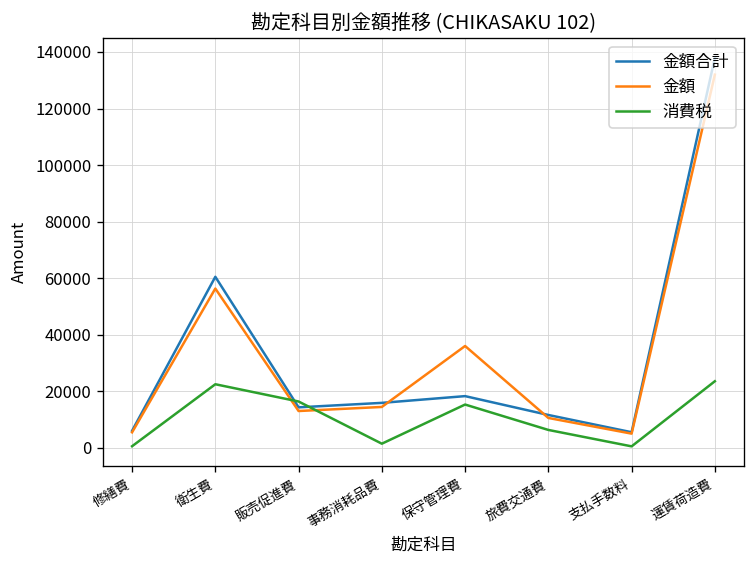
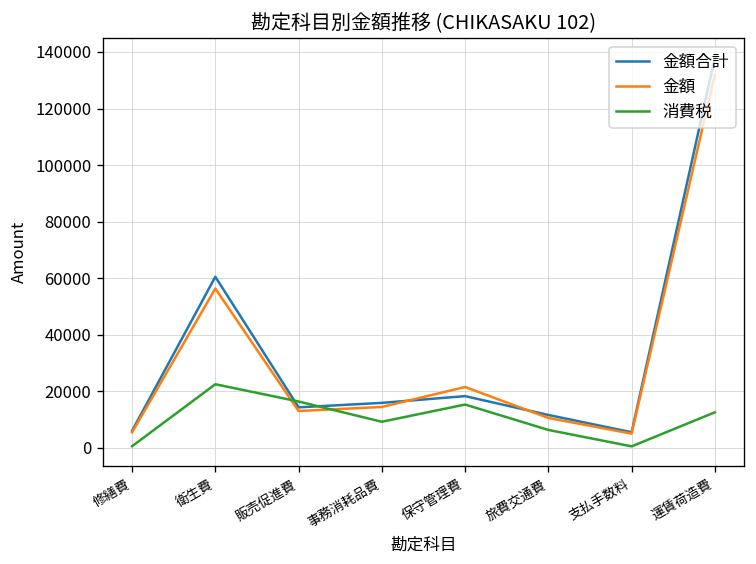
消費税, 事務消耗品費: 1000 -> 9000
金額, 保守管理費: 36000 -> 21000
消費税, 運賃荷造費: 24000 -> 13000
